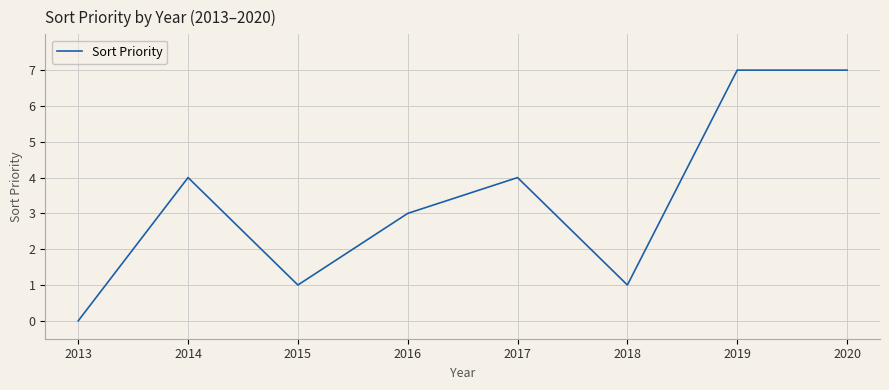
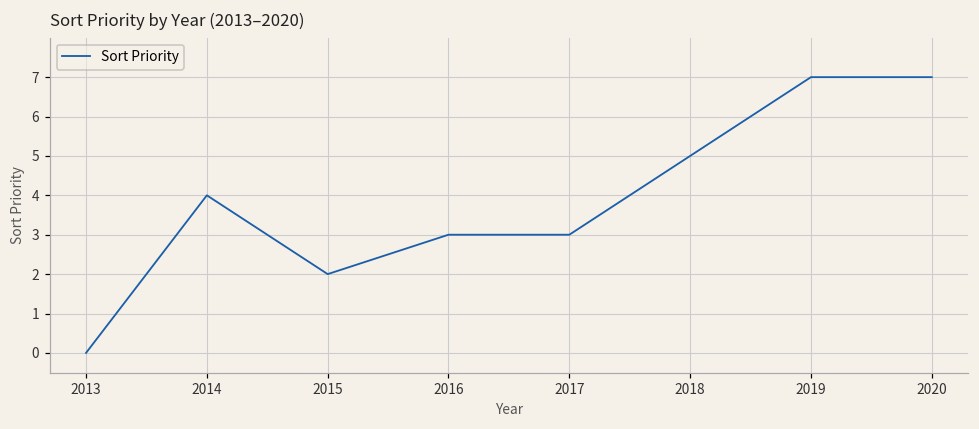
2015: 1 -> 2
2017: 4 -> 3
2018: 1 -> 5
